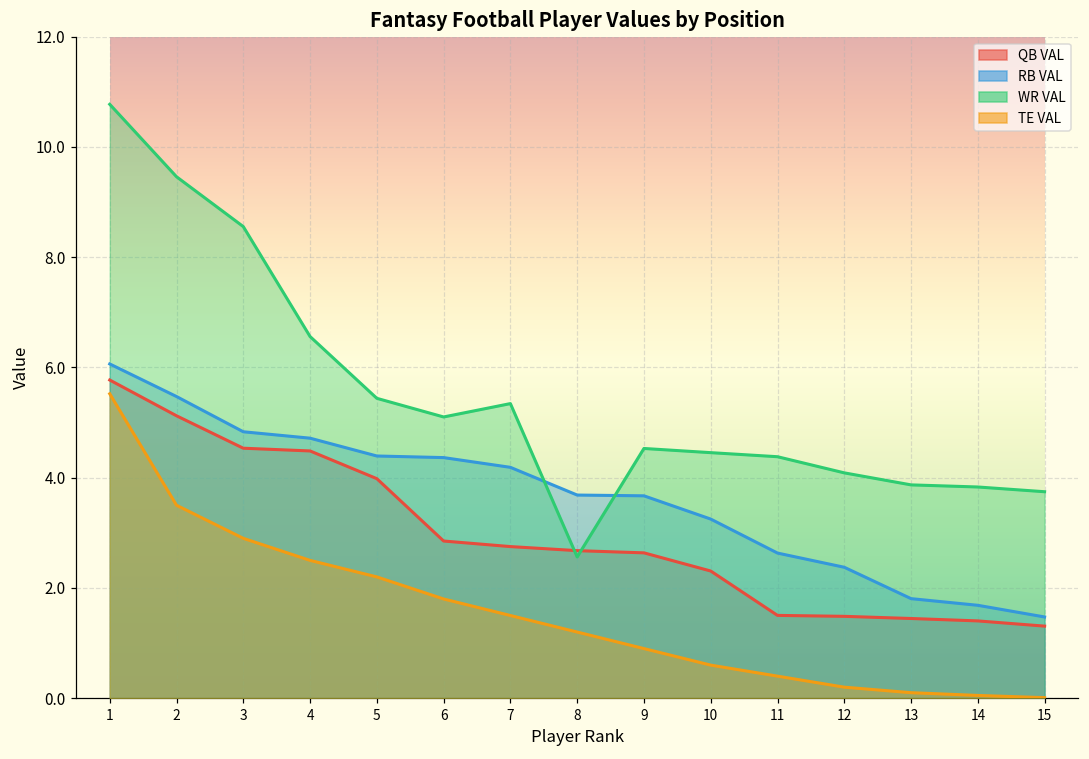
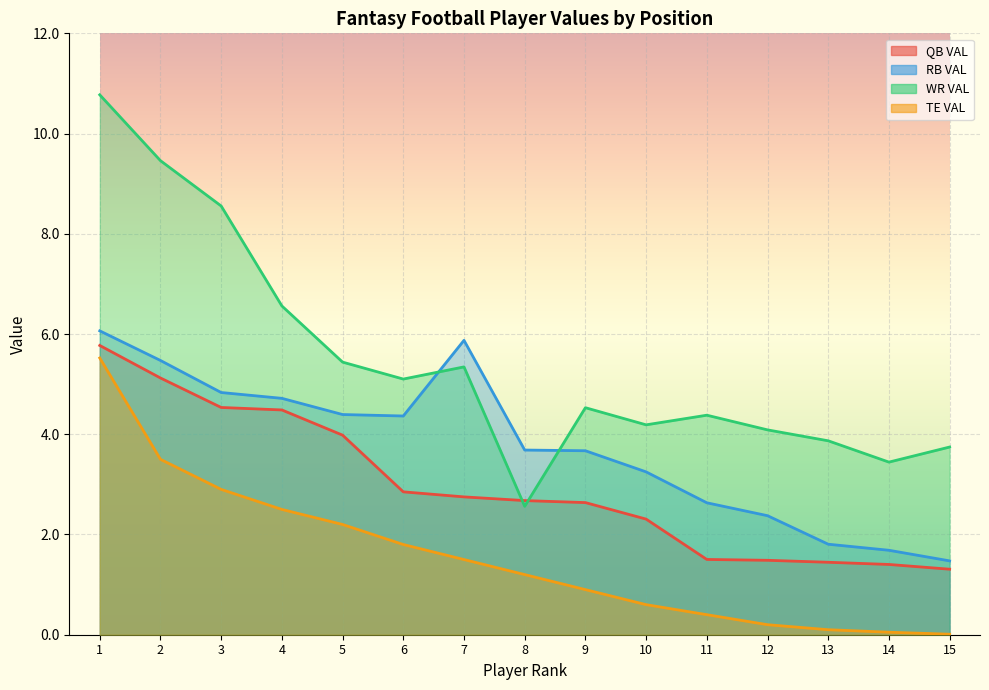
RB VAL, 7: 4.2 -> 5.9
WR VAL, 10: 4.5 -> 4.2
WR VAL, 14: 3.8 -> 3.4
